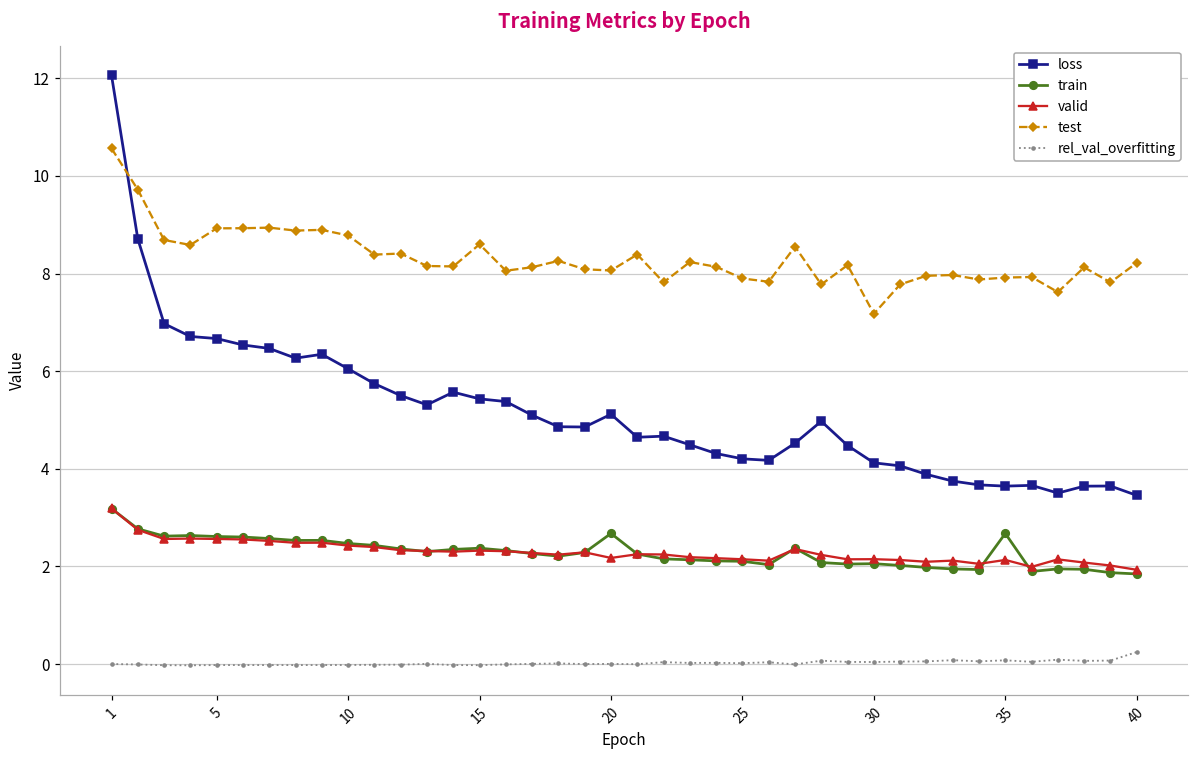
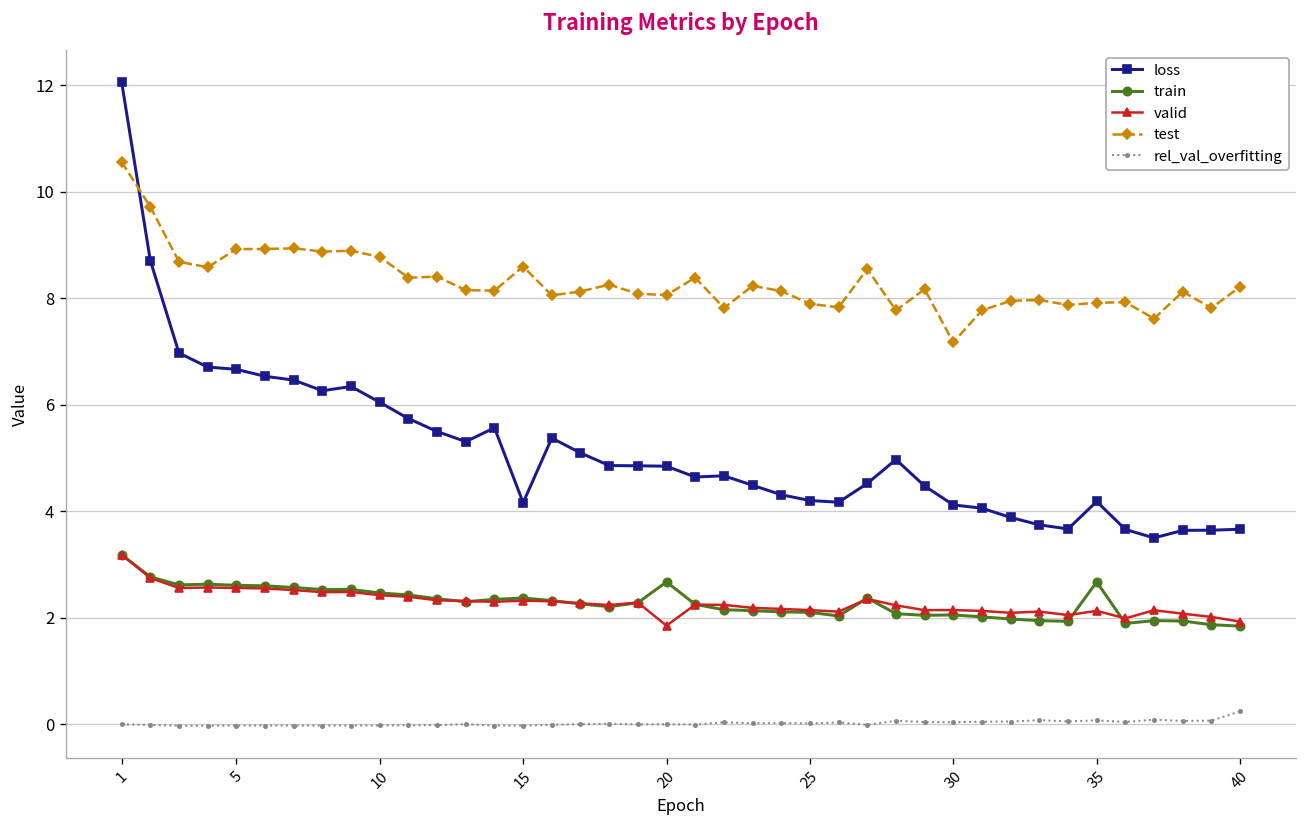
loss, 15: 5.4 -> 4.2
loss, 20: 5.1 -> 4.9
valid, 20: 2.2 -> 1.9
loss, 35: 3.6 -> 4.2
loss, 40: 3.5 -> 3.7
